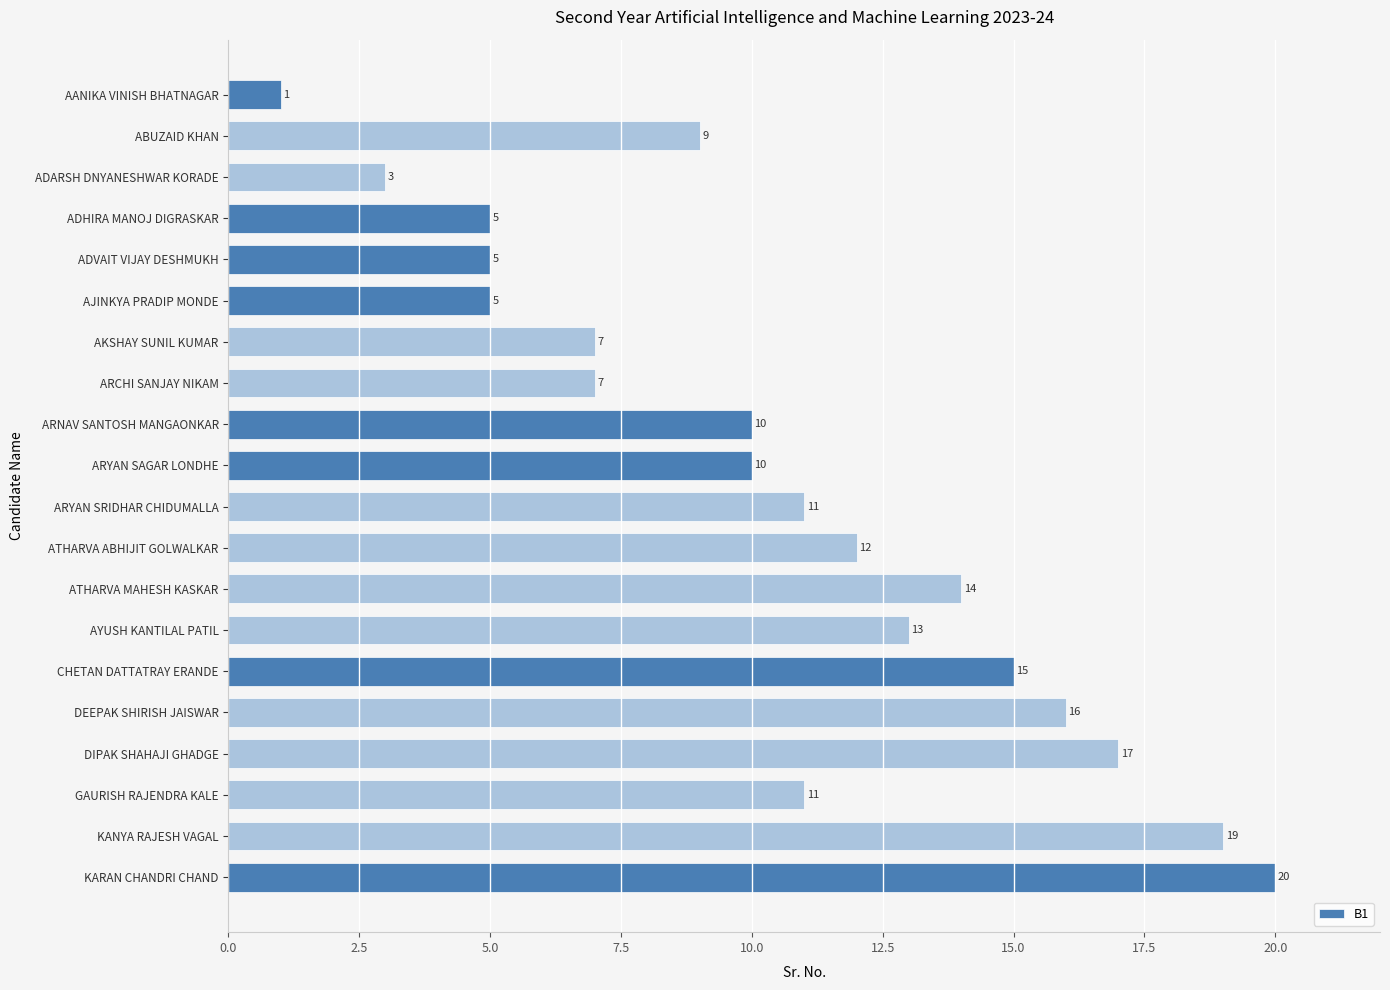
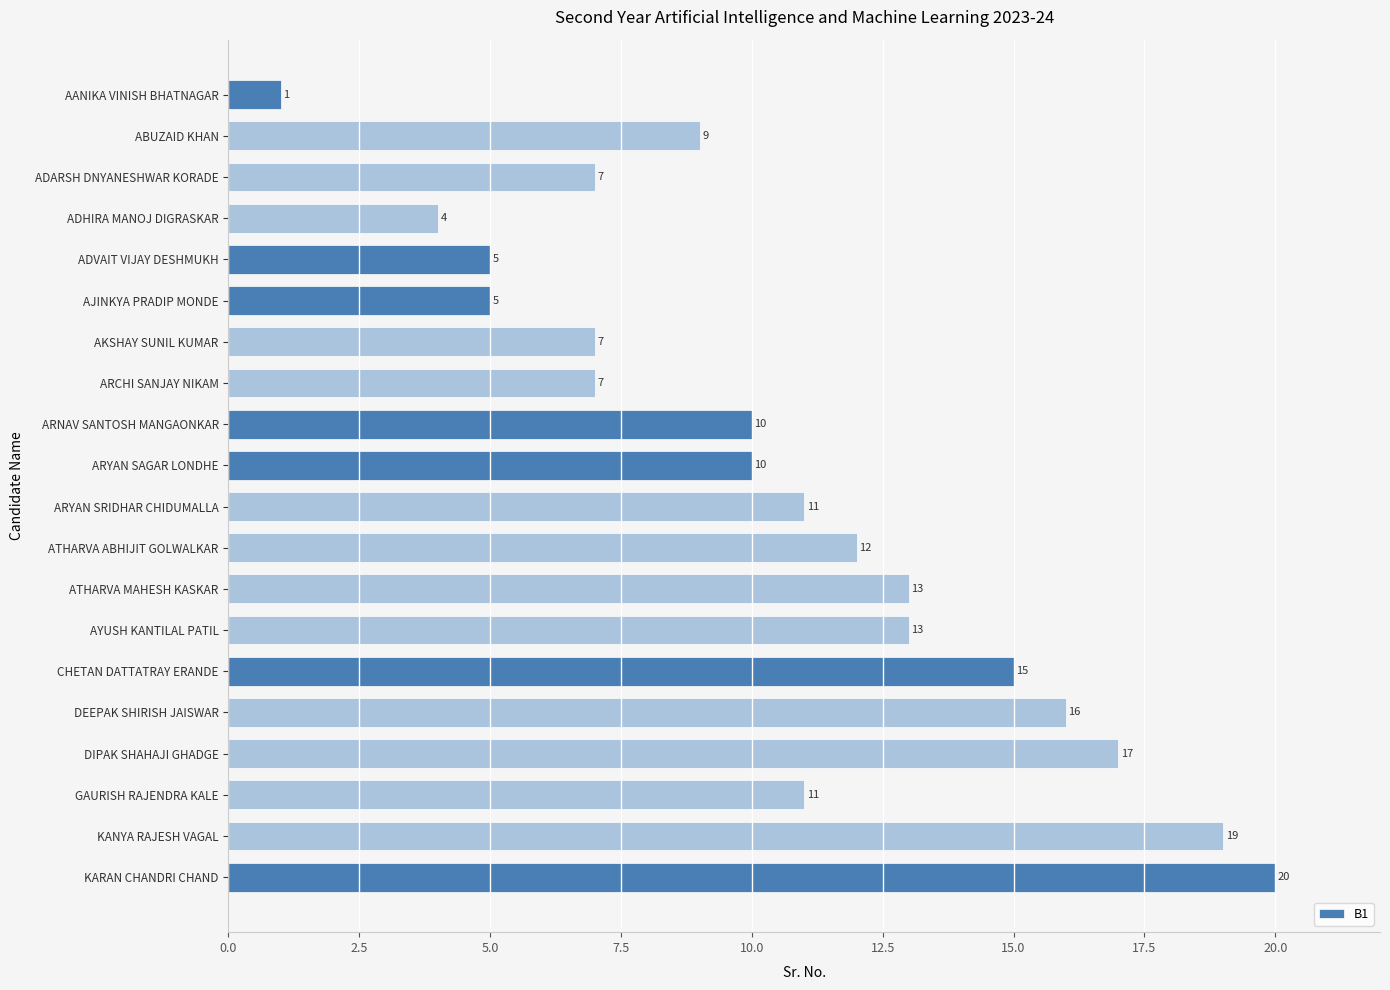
ADARSH DNYANESHWAR KORADE: 3 -> 7
ADHIRA MANOJ DIGRASKAR: 5 -> 4
ATHARVA MAHESH KASKAR: 14 -> 13
